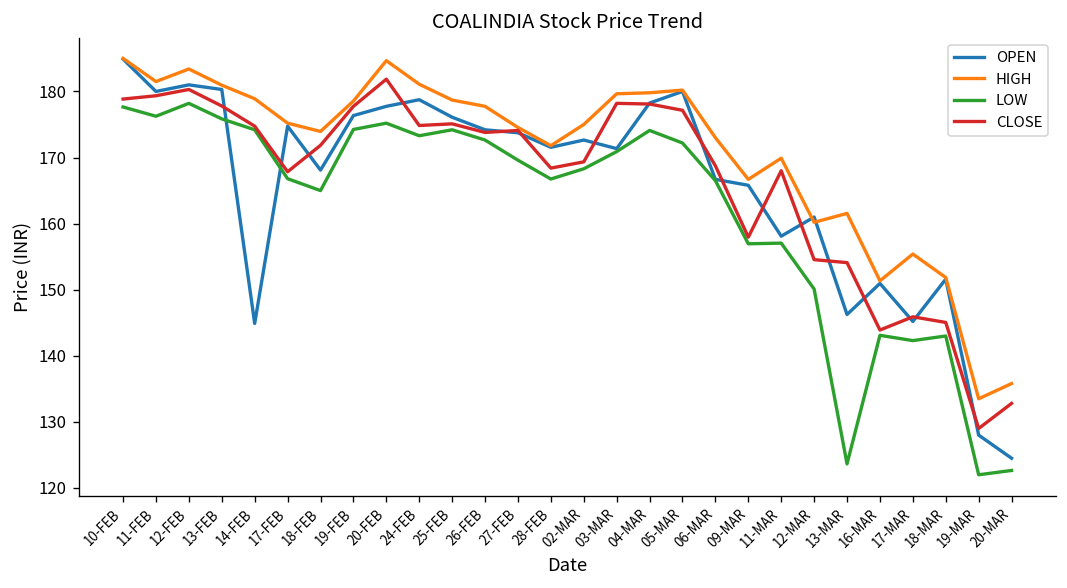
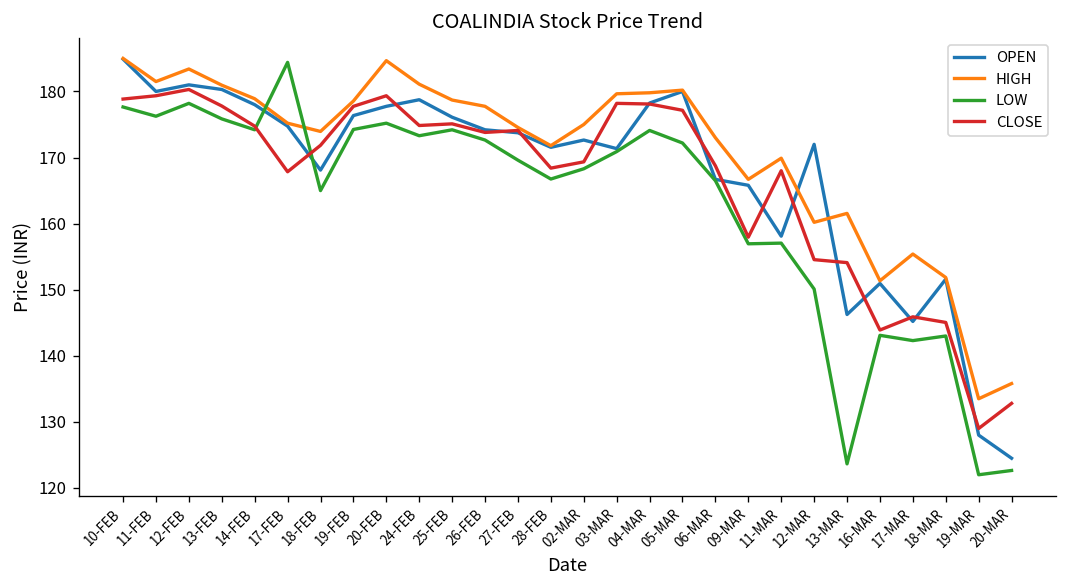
OPEN, 14-FEB: 145 -> 178
LOW, 17-FEB: 167 -> 184
CLOSE, 20-FEB: 182 -> 179
OPEN, 12-MAR: 161 -> 172
